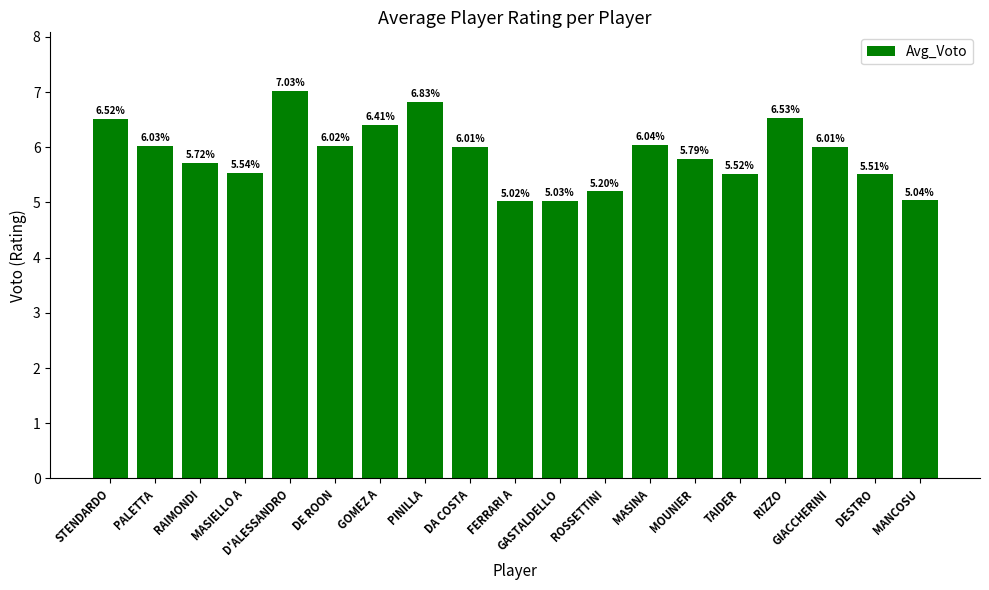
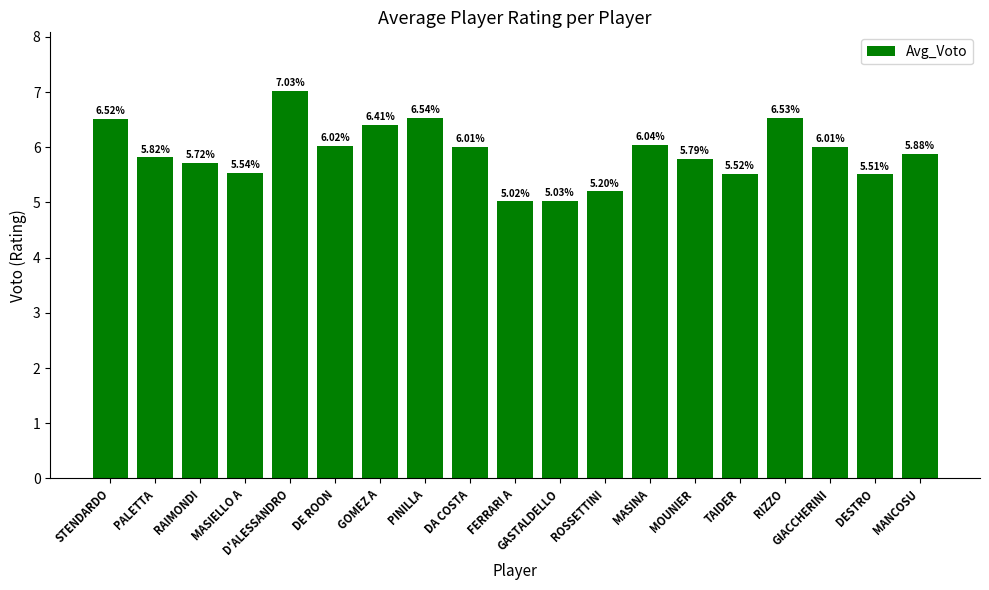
PALETTA: 6.03% -> 5.82%
PINILLA: 6.83% -> 6.54%
MANCOSU: 5.04% -> 5.88%
